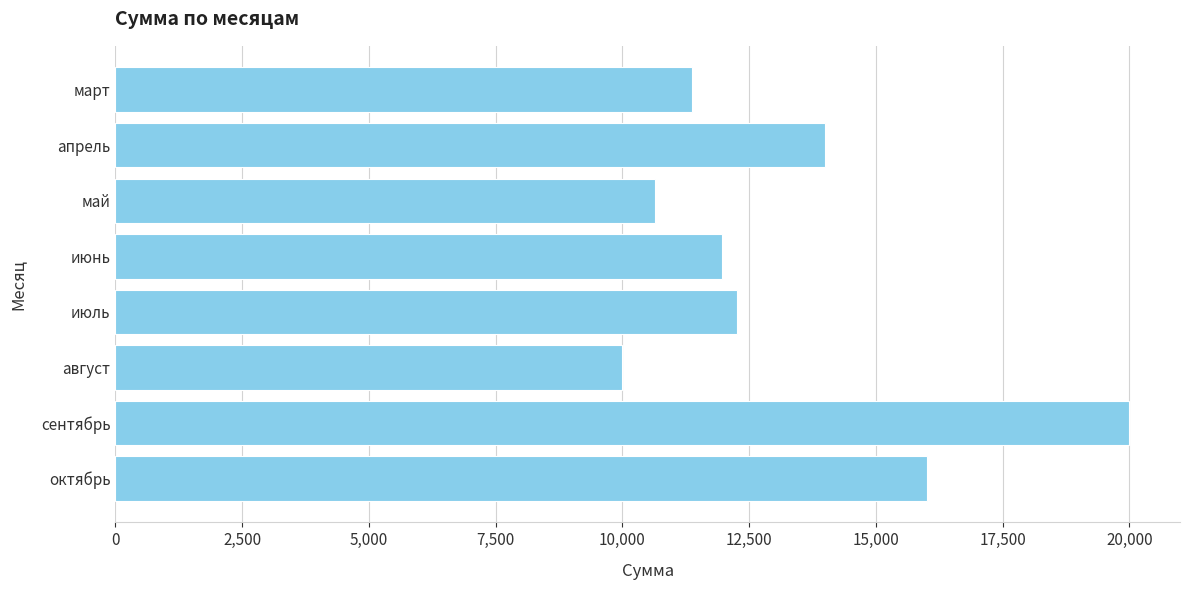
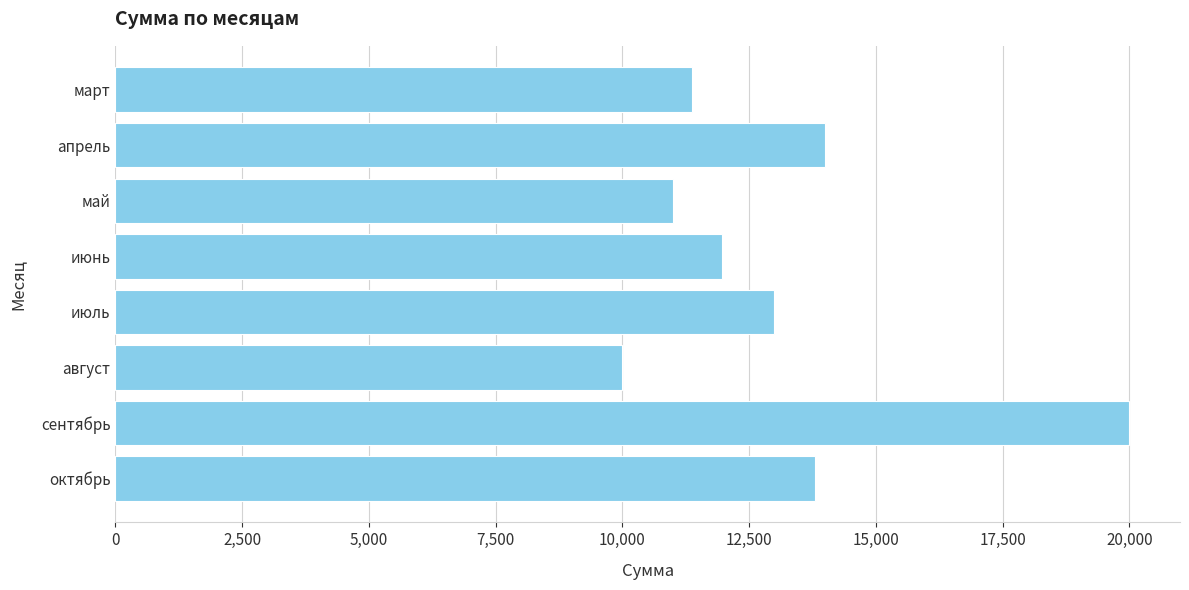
май: 10,600 -> 11,000
июль: 12,300 -> 13,000
октябрь: 16,000 -> 13,800
